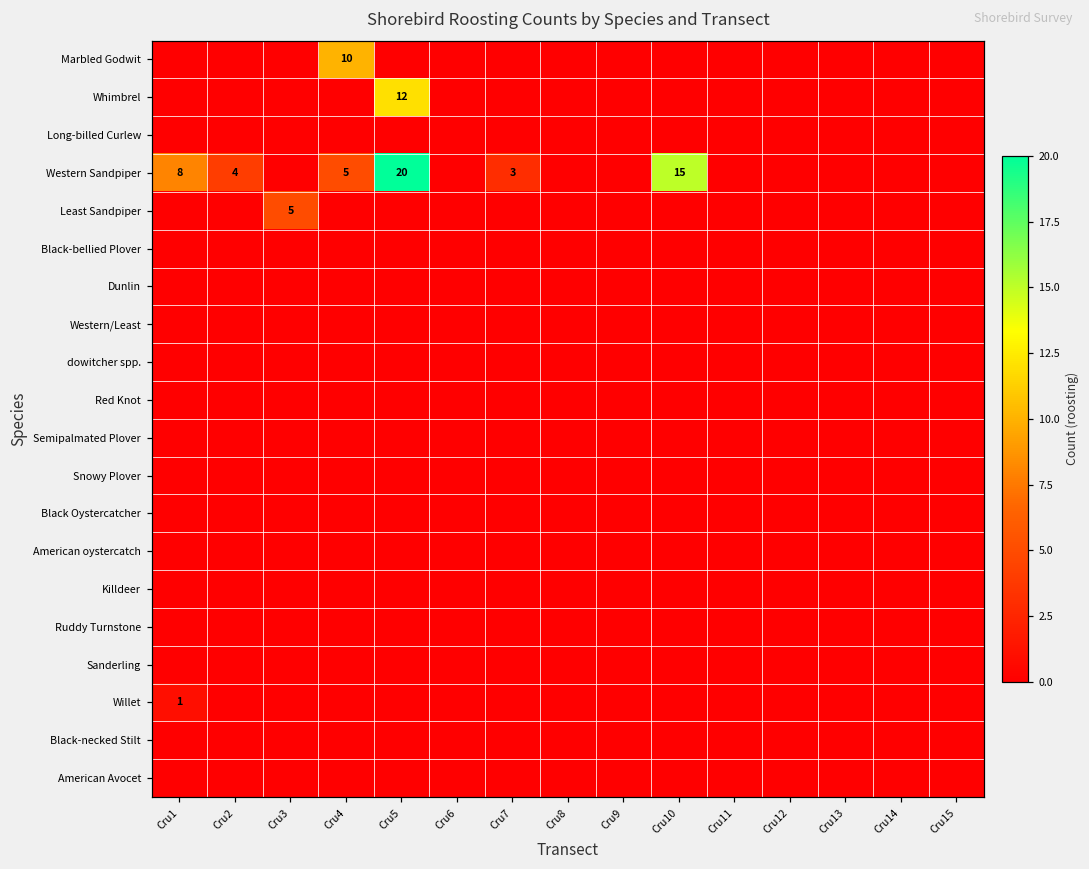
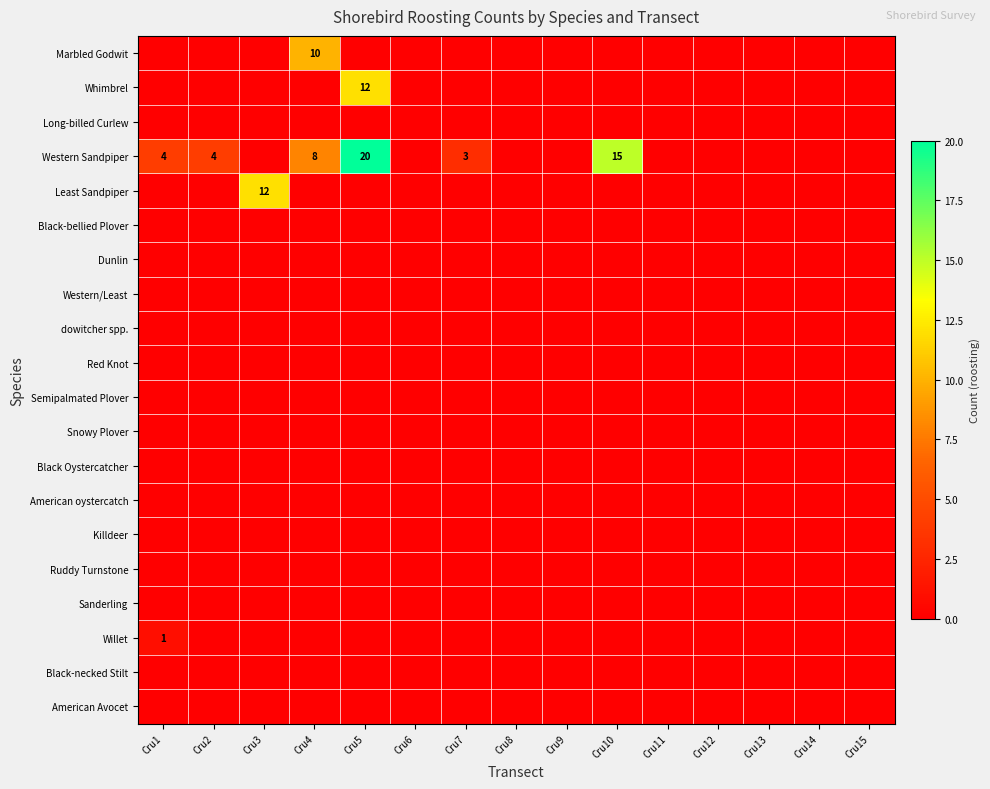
Western Sandpiper, Cru1: 8 -> 4
Western Sandpiper, Cru4: 5 -> 8
Least Sandpiper, Cru3: 5 -> 12
